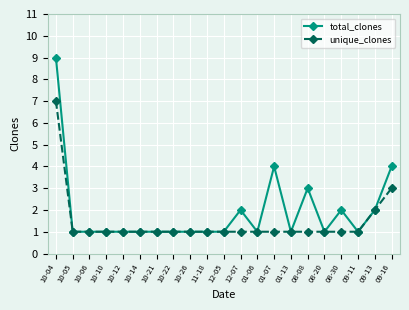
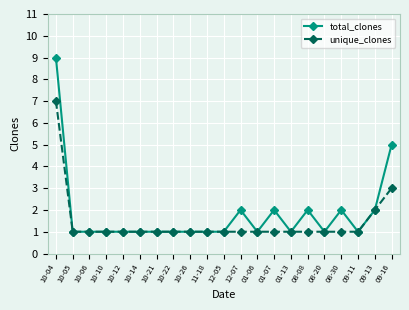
total_clones, 01-07: 4 -> 2
total_clones, 08-08: 3 -> 2
total_clones, 09-16: 4 -> 5
